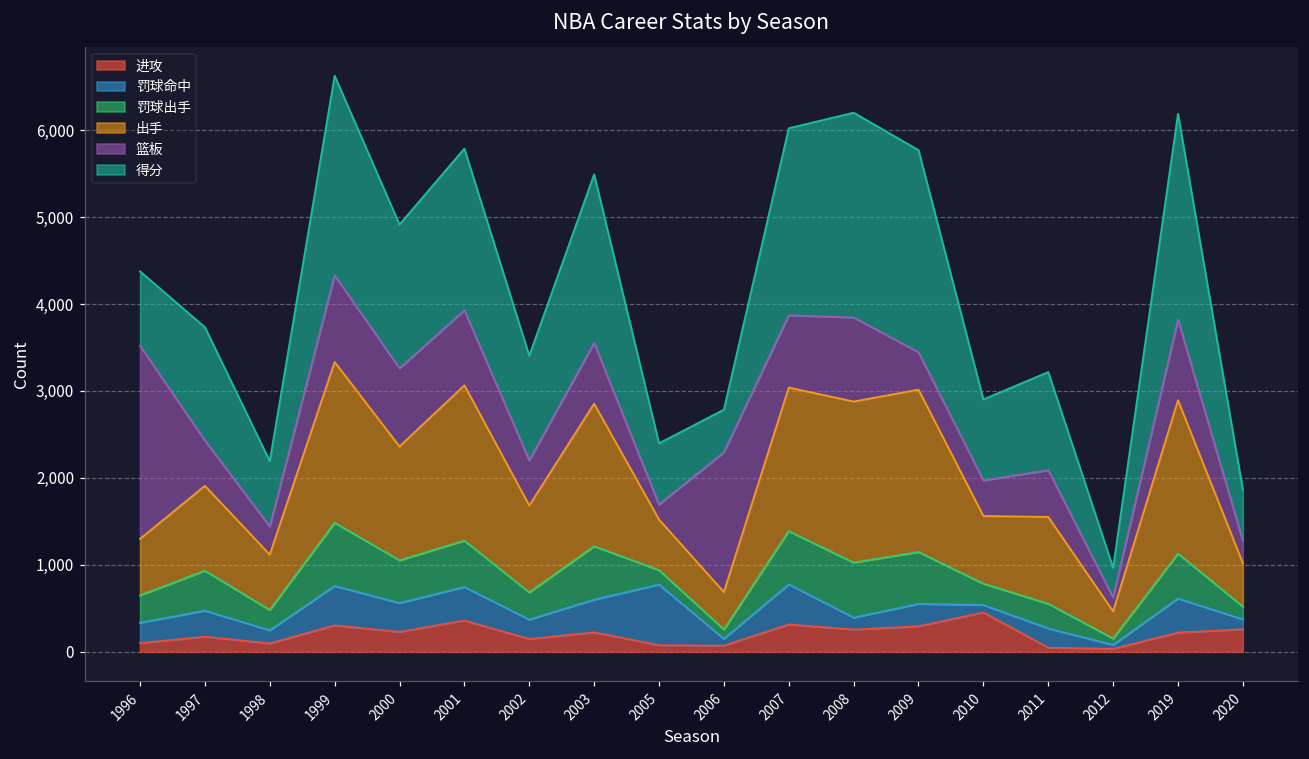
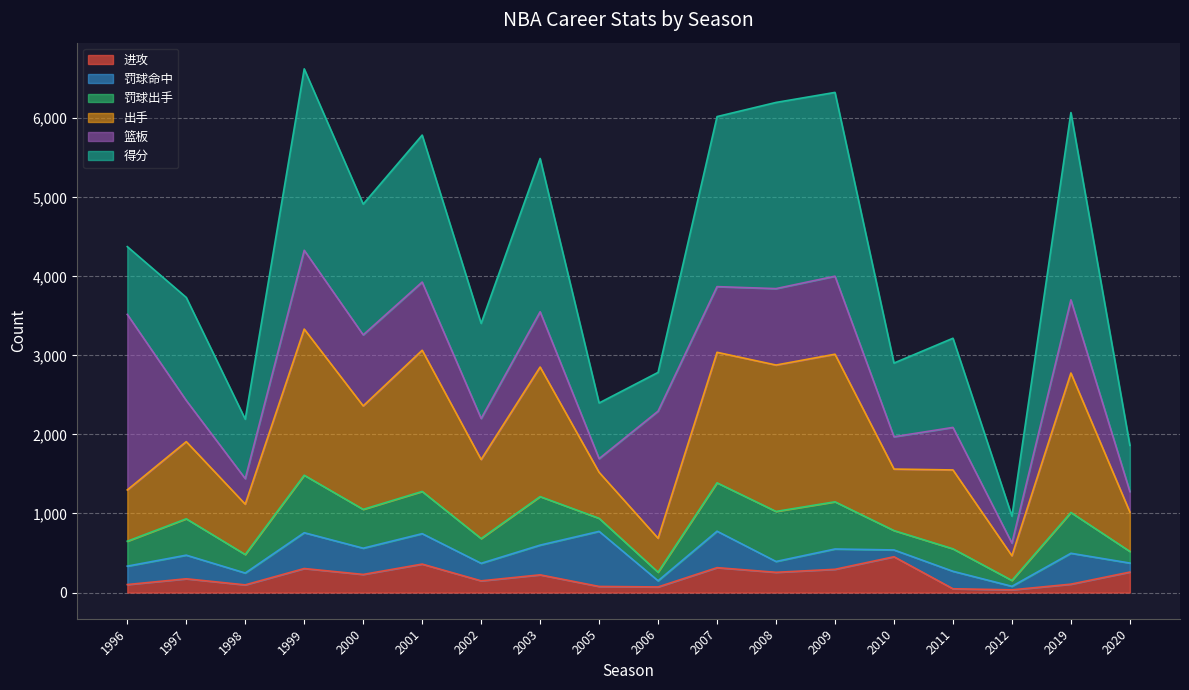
篮板, 2009: 400 -> 1,000
进攻, 2019: 200 -> 100
